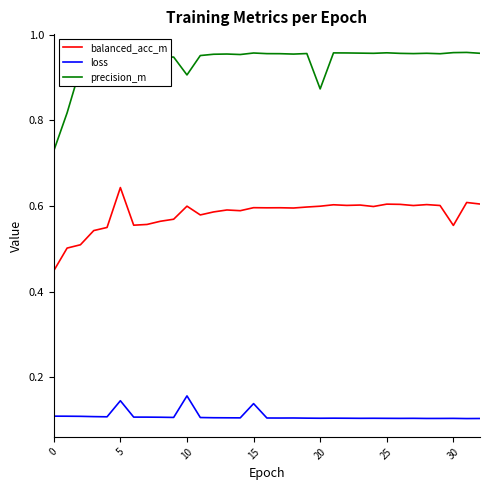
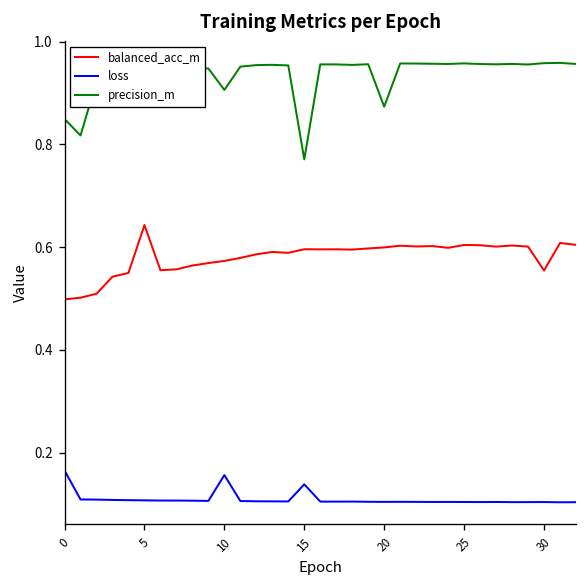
balanced_acc_m, 0: 0.45 -> 0.50
loss, 0: 0.11 -> 0.17
precision_m, 0: 0.73 -> 0.85
loss, 5: 0.14 -> 0.11
balanced_acc_m, 10: 0.60 -> 0.57
precision_m, 15: 0.96 -> 0.77
